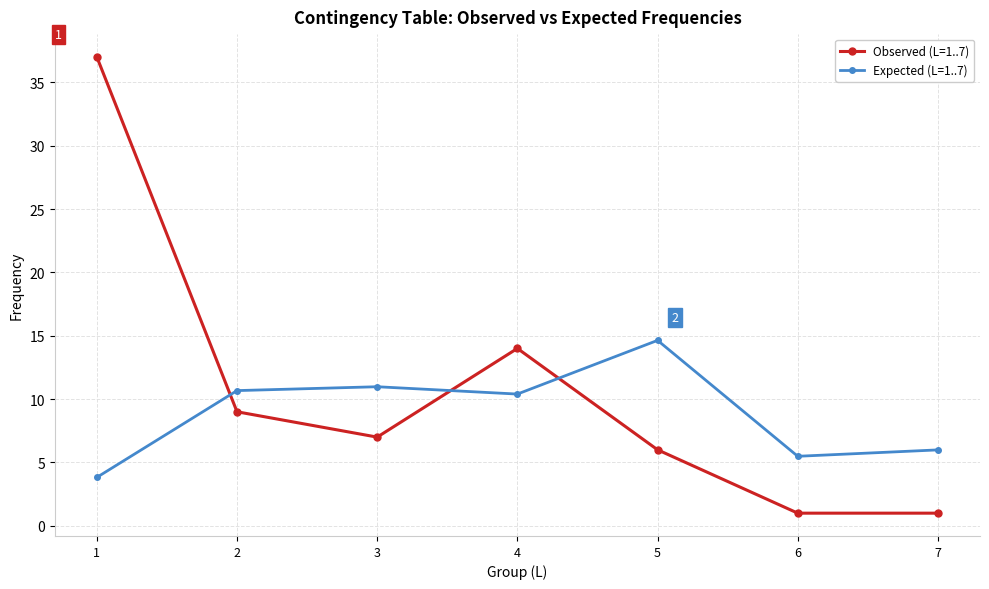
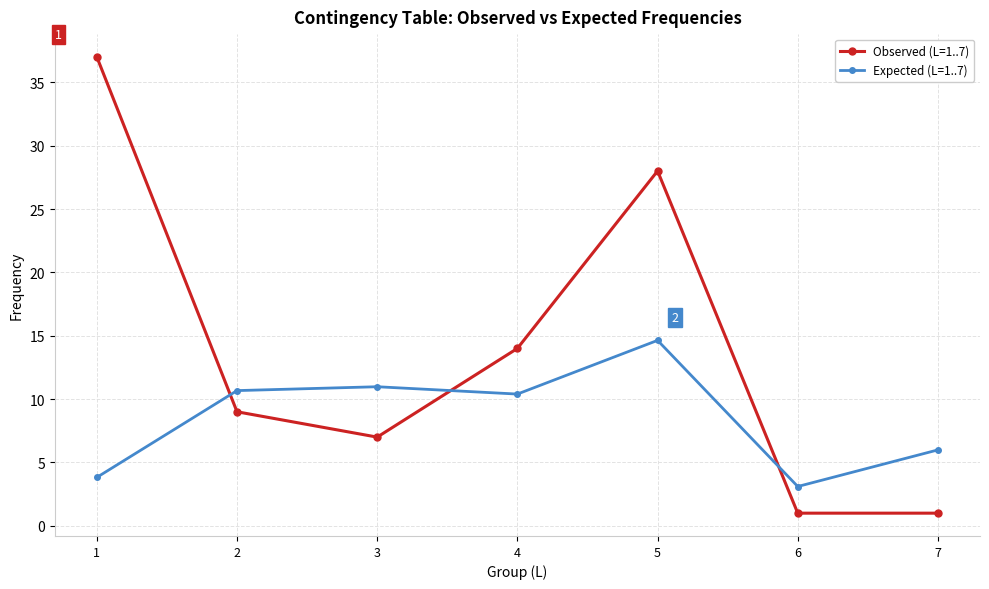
Observed (L=1..7), 5: 6 -> 28
Expected (L=1..7), 6: 5.5 -> 3.1
